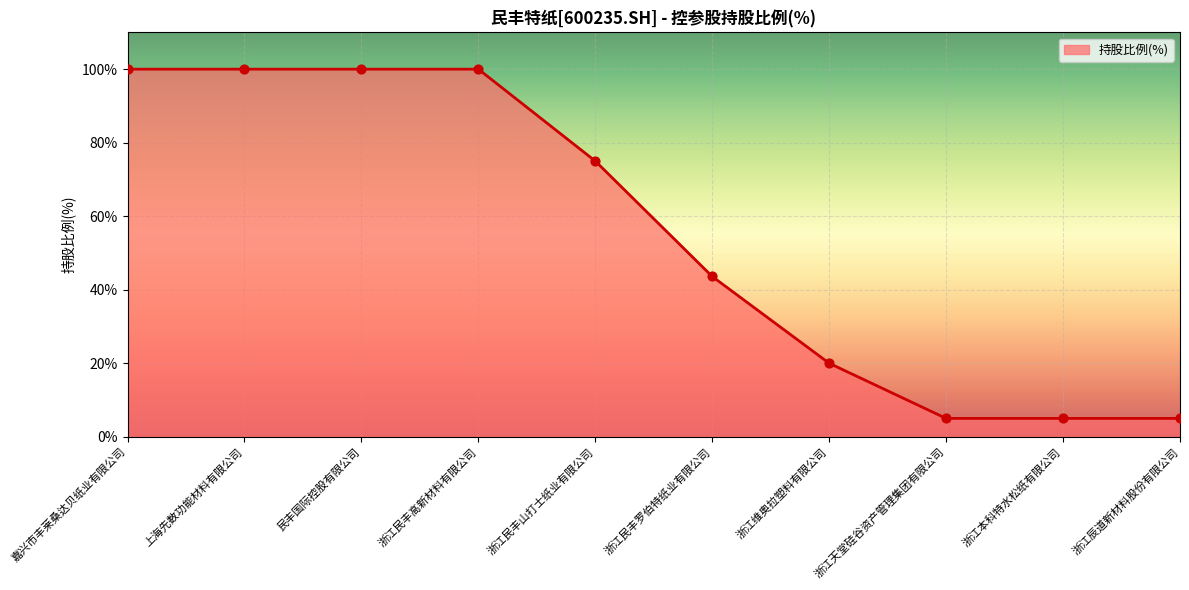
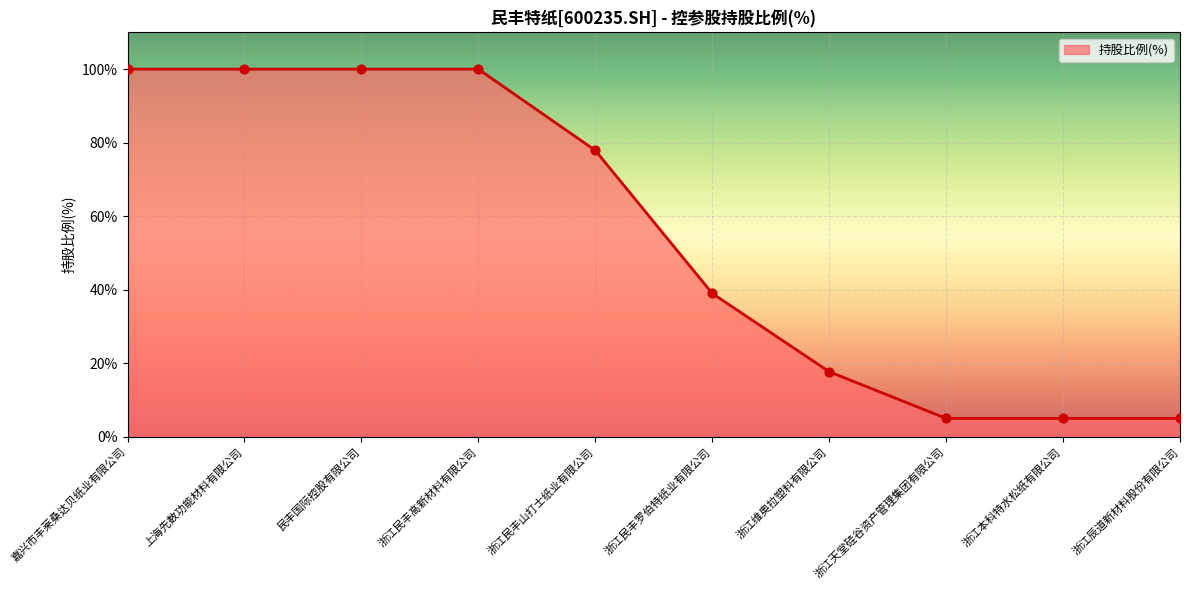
浙江民丰山打士纸业有限公司: 75% -> 78%
浙江民丰罗伯特纸业有限公司: 44% -> 39%
浙江维奥拉塑料有限公司: 20% -> 18%
